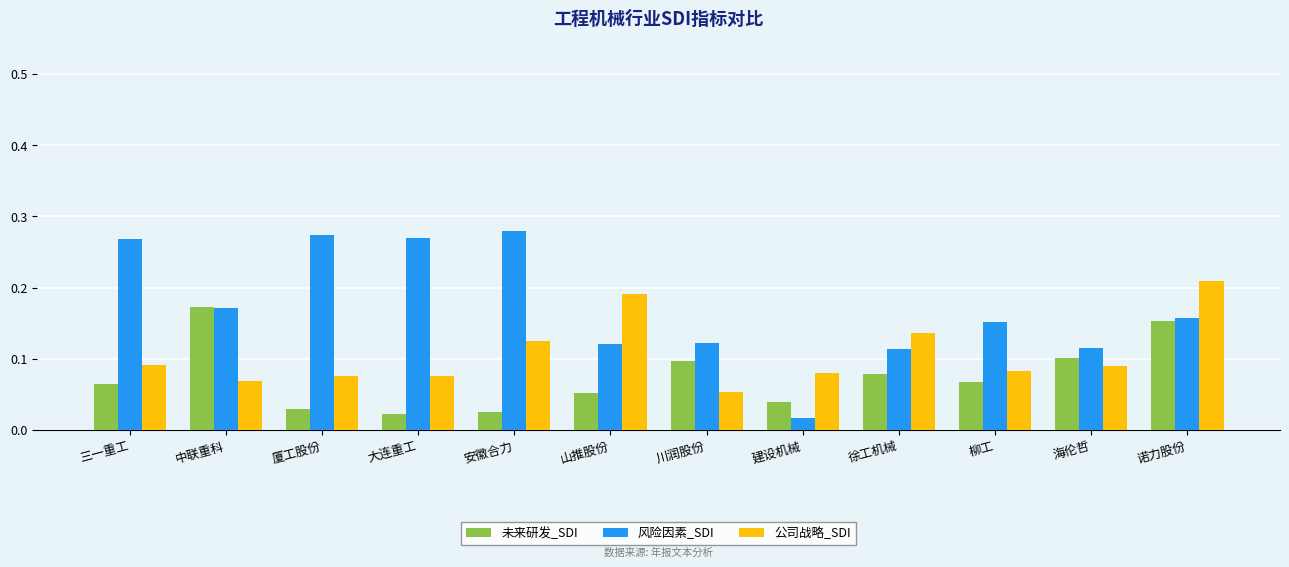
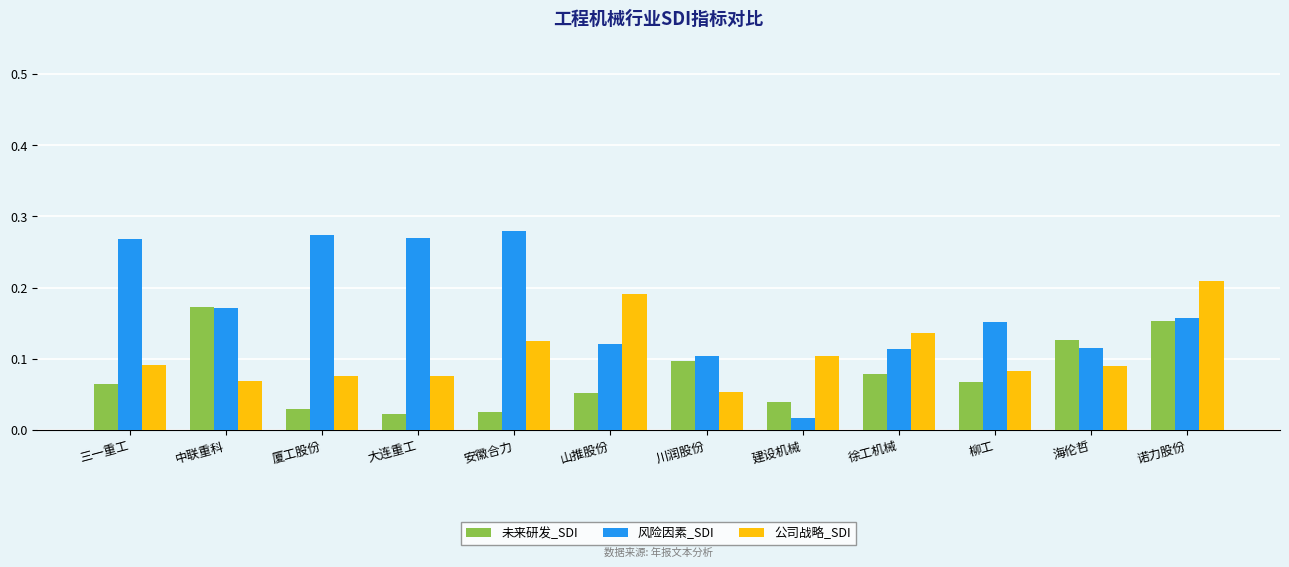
风险因素_SDI, 川润股份: 0.12 -> 0.10
公司战略_SDI, 建设机械: 0.08 -> 0.10
未来研发_SDI, 海伦哲: 0.10 -> 0.13
